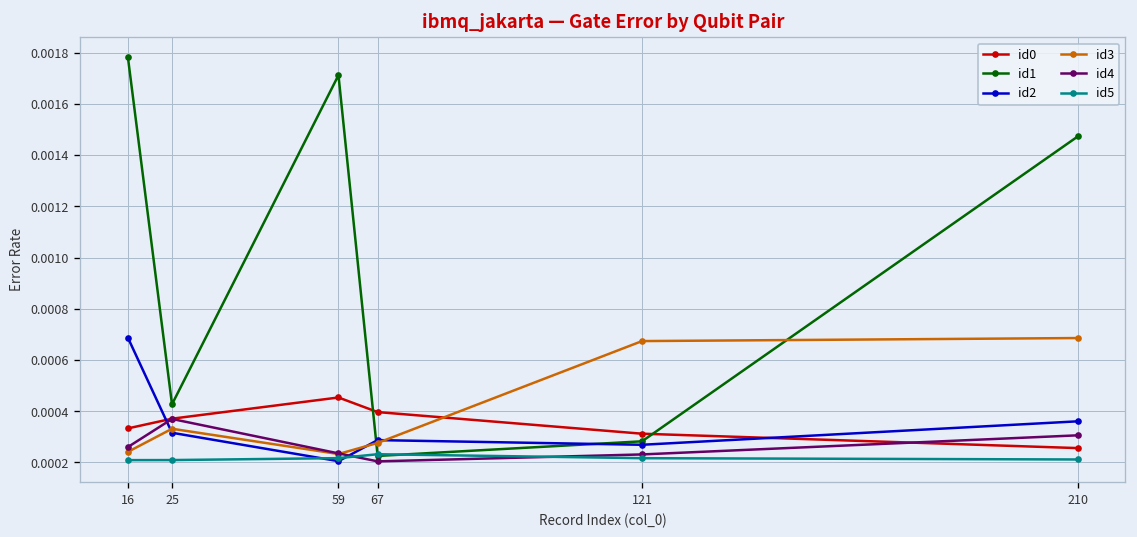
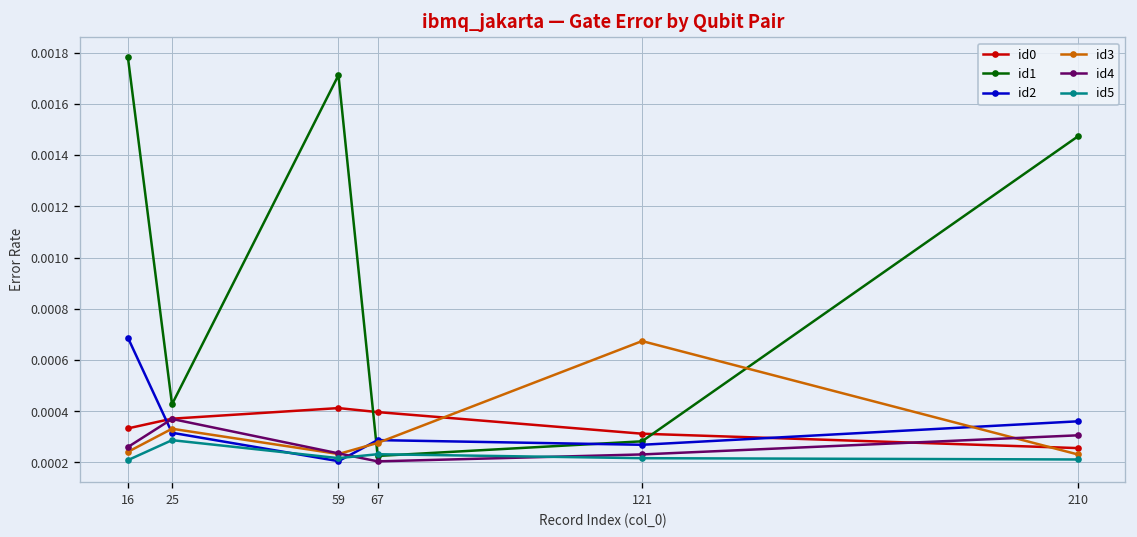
id5, 25: 0.00021 -> 0.00029
id0, 59: 0.00045 -> 0.00041
id3, 210: 0.00069 -> 0.00023
